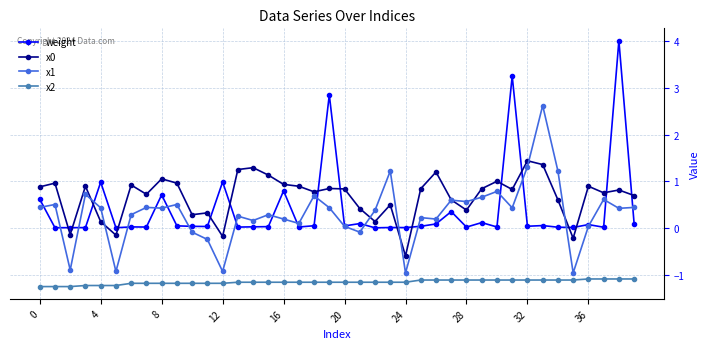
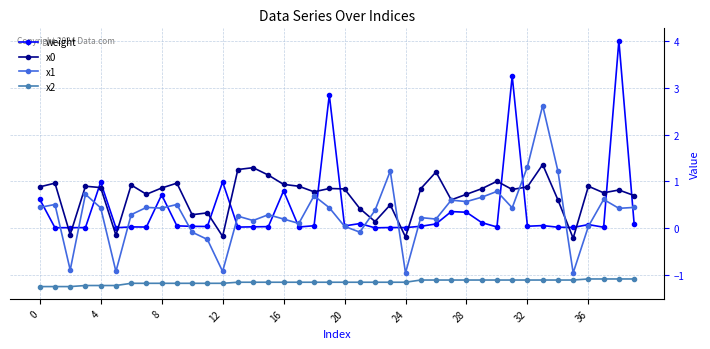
x0, 4: 0.1 -> 0.9
x0, 8: 1.1 -> 0.9
x0, 24: -0.6 -> -0.2
weight, 28: 0.0 -> 0.3
x0, 28: 0.4 -> 0.7
x0, 32: 1.4 -> 0.9
